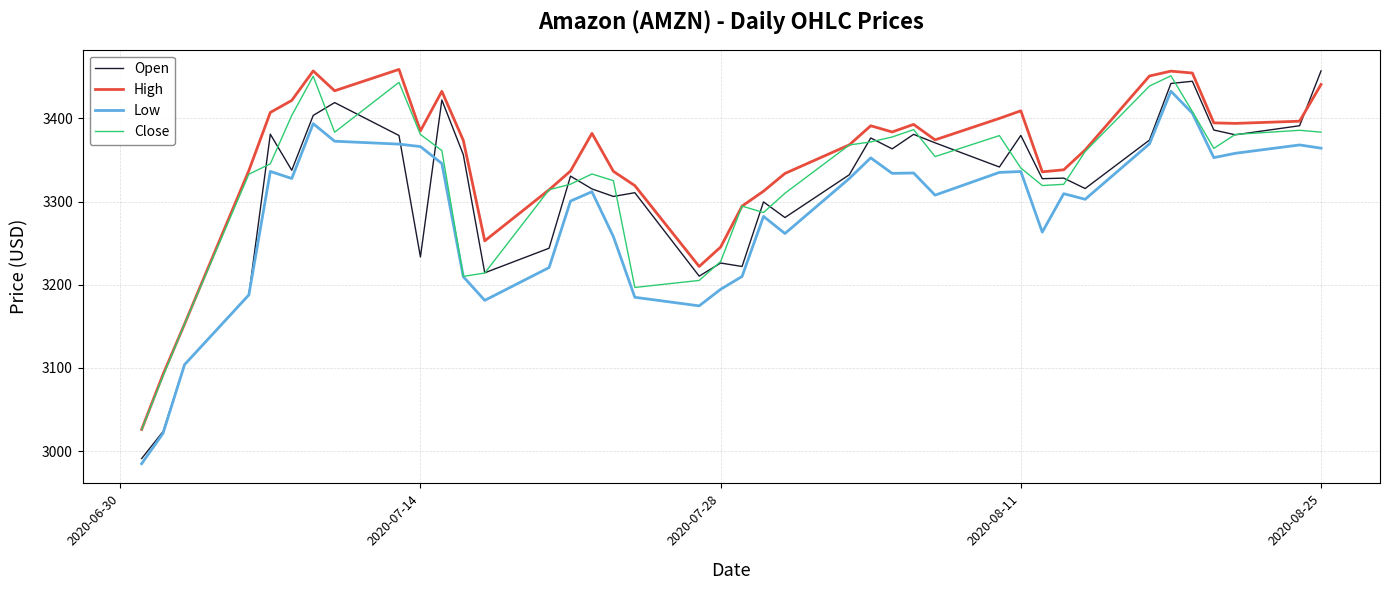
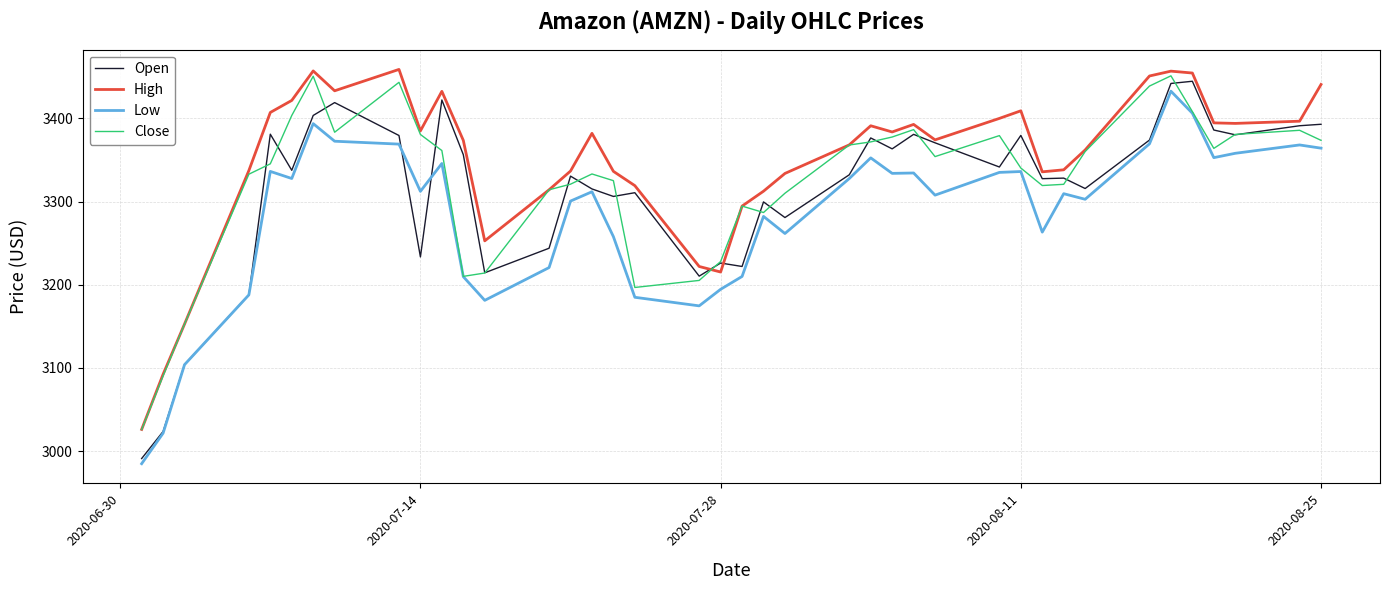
Low, 2020-07-14: 3370 -> 3310
High, 2020-07-28: 3250 -> 3220
Open, 2020-08-25: 3460 -> 3390
Close, 2020-08-25: 3380 -> 3370
